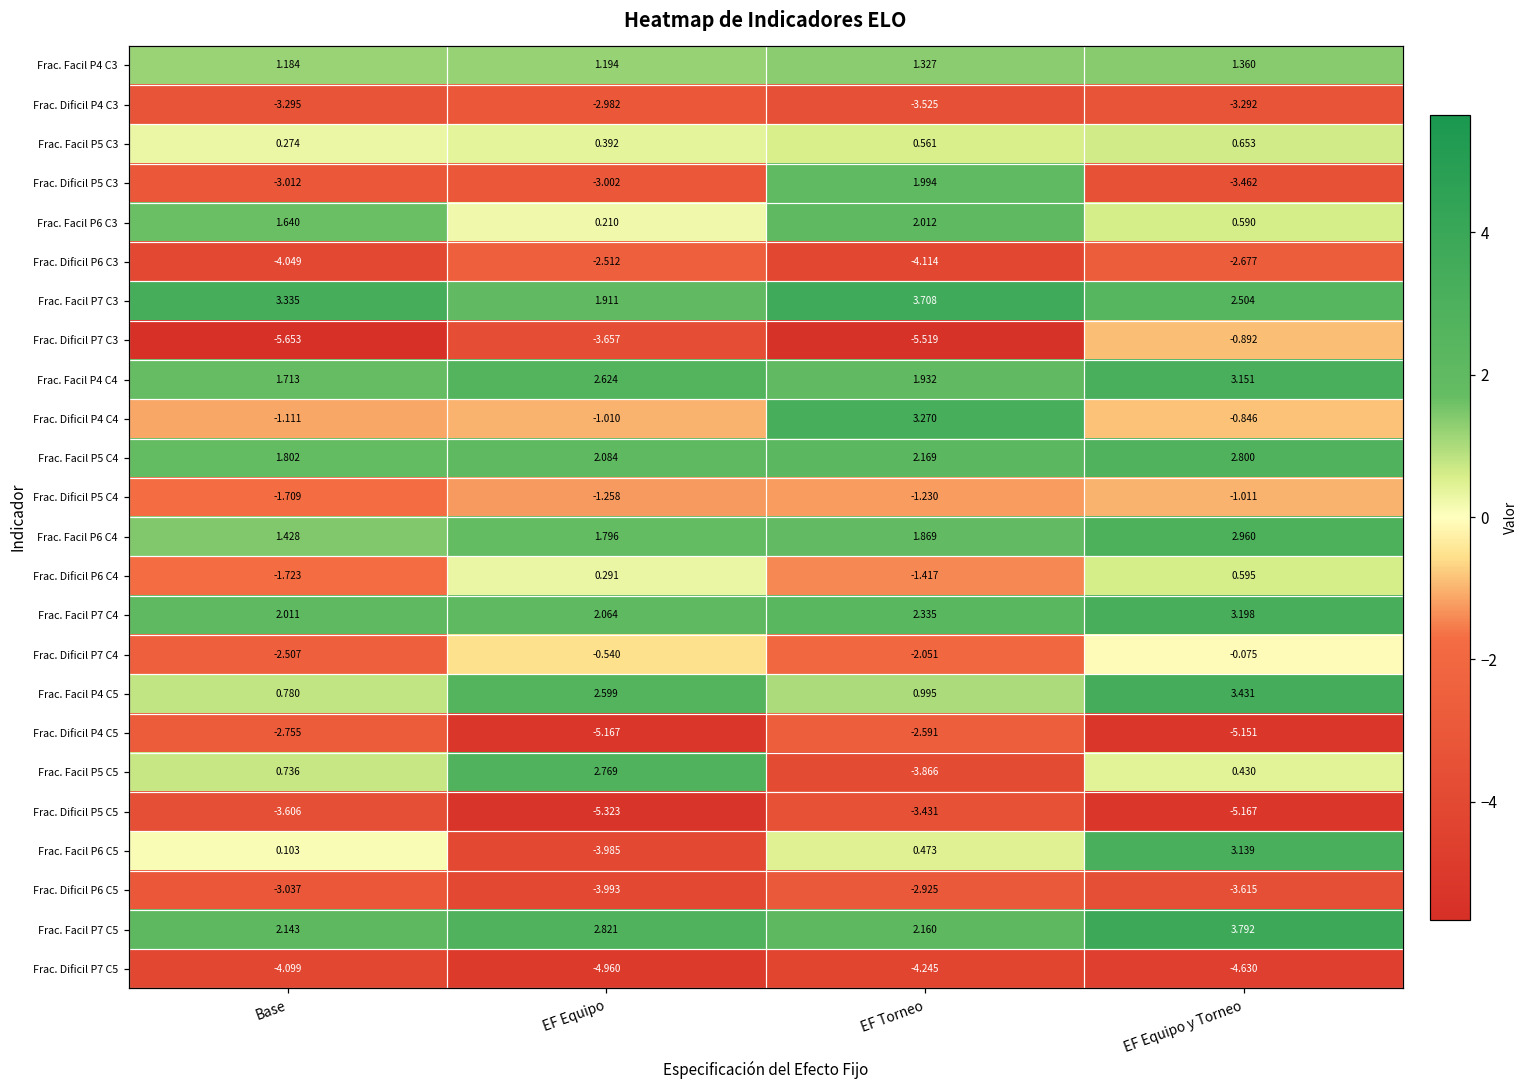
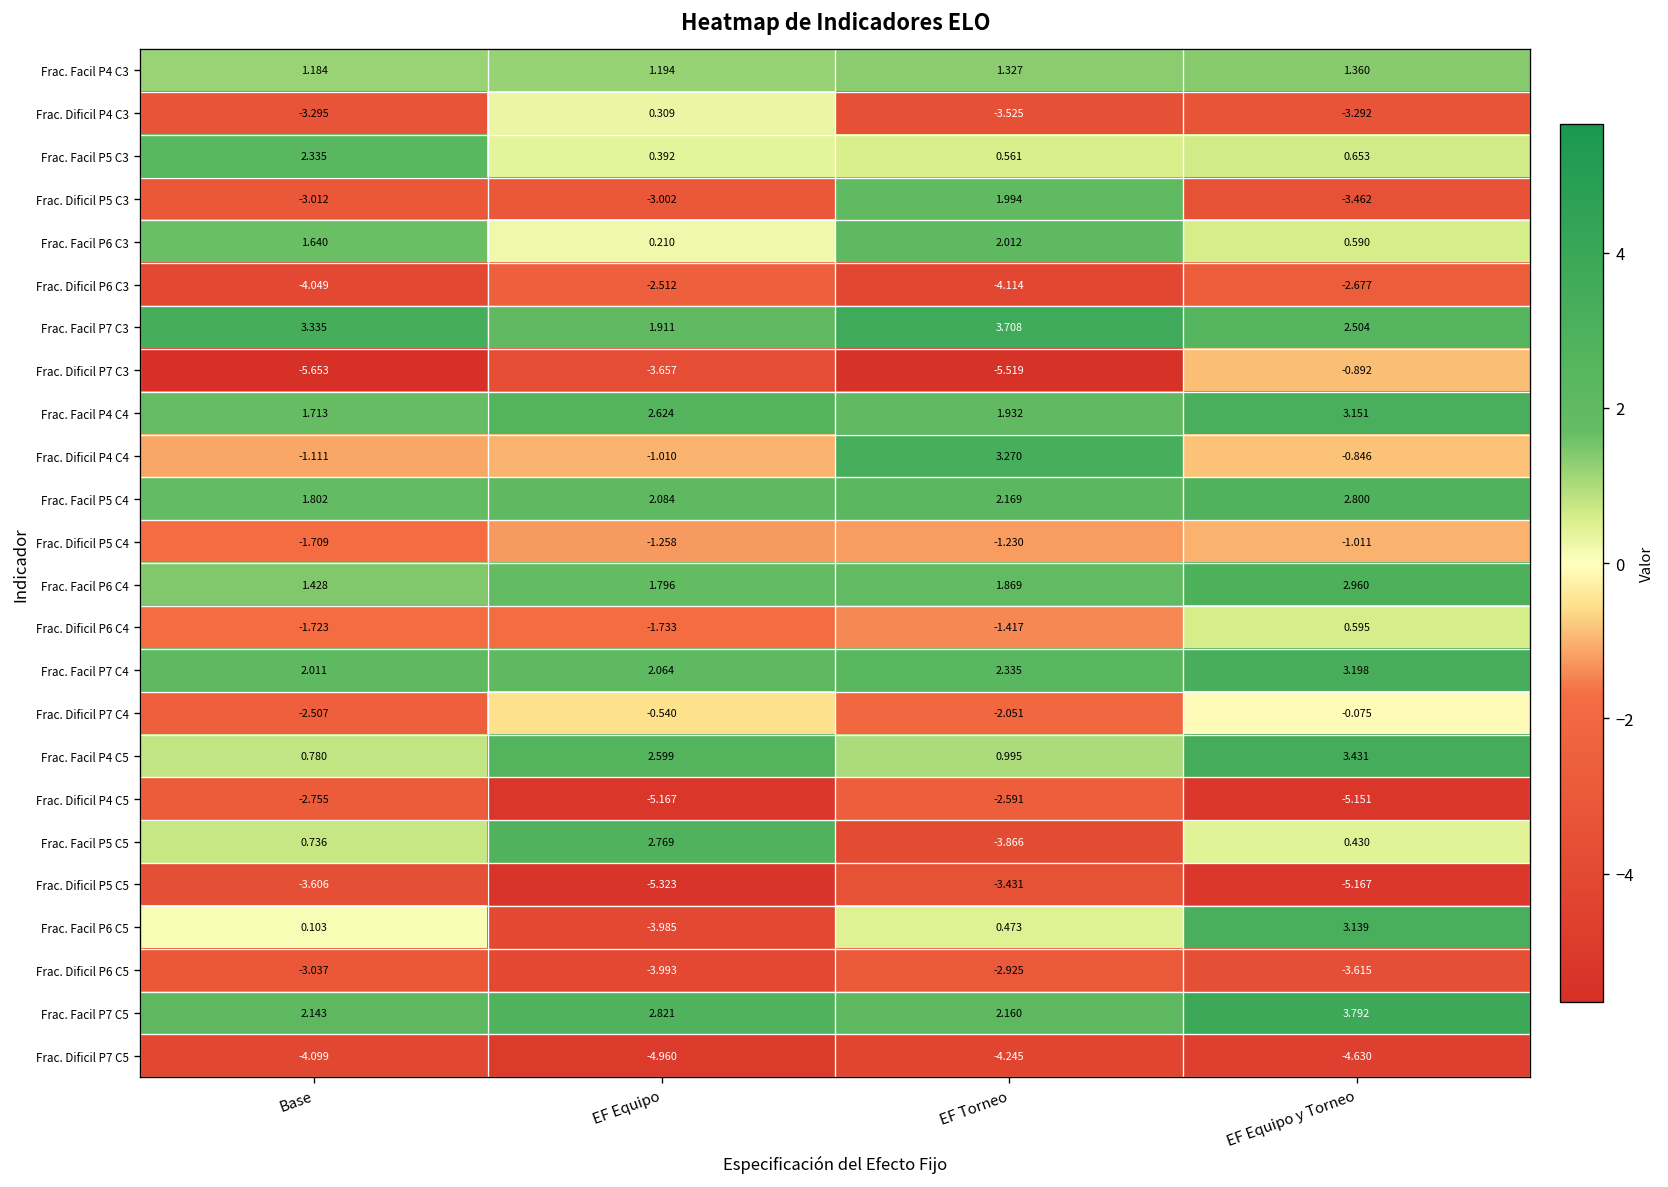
Frac. Dificil P4 C3, EF Equipo: -2.982 -> 0.309
Frac. Facil P5 C3, Base: 0.274 -> 2.335
Frac. Dificil P6 C4, EF Equipo: 0.291 -> -1.733
